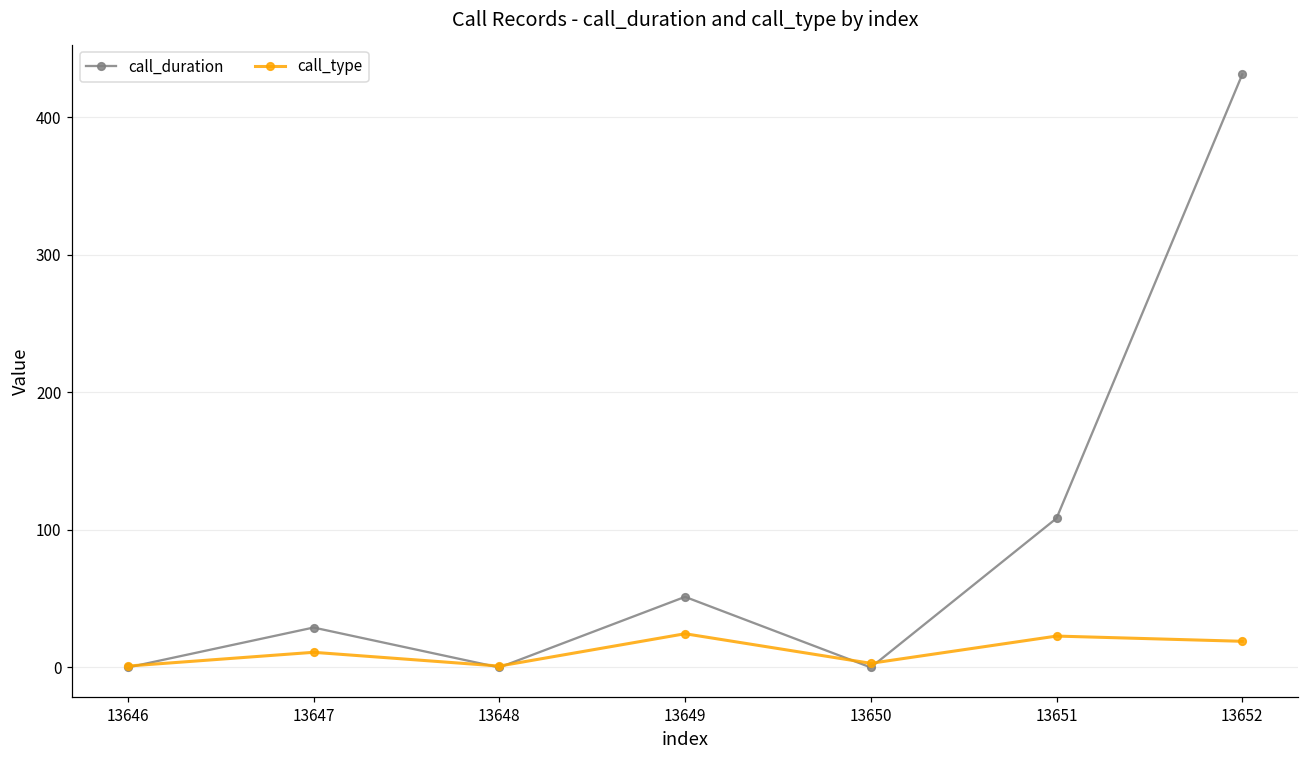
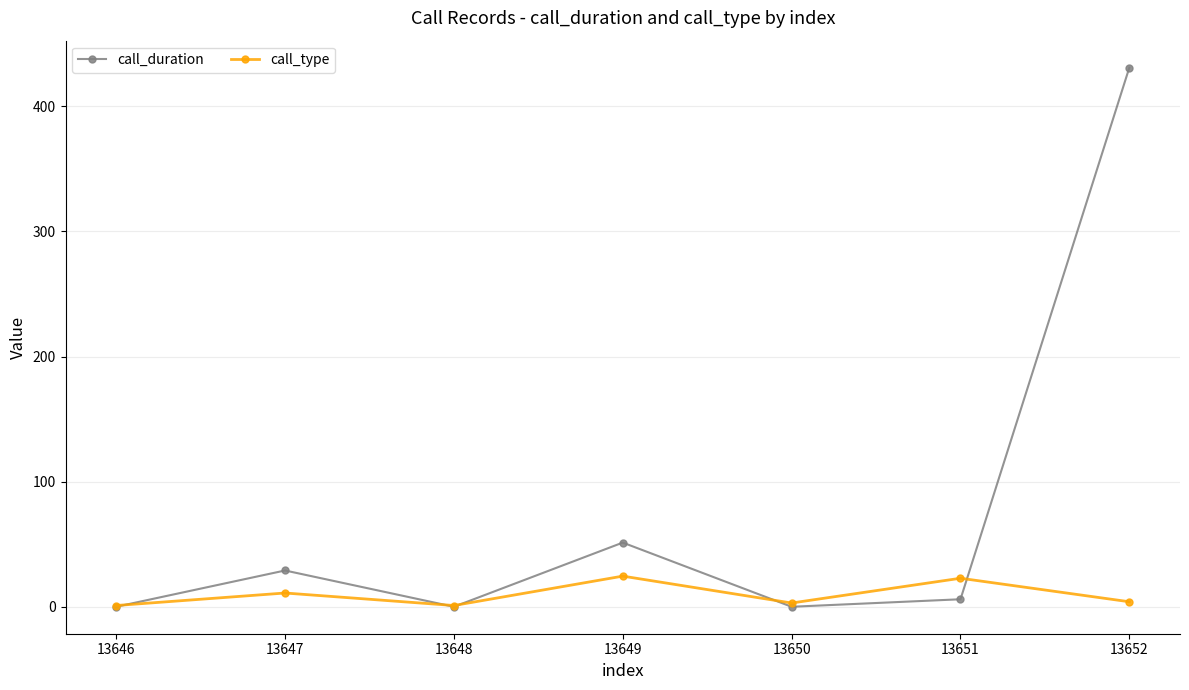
call_duration, 13651: 108 -> 6
call_type, 13652: 19 -> 4
